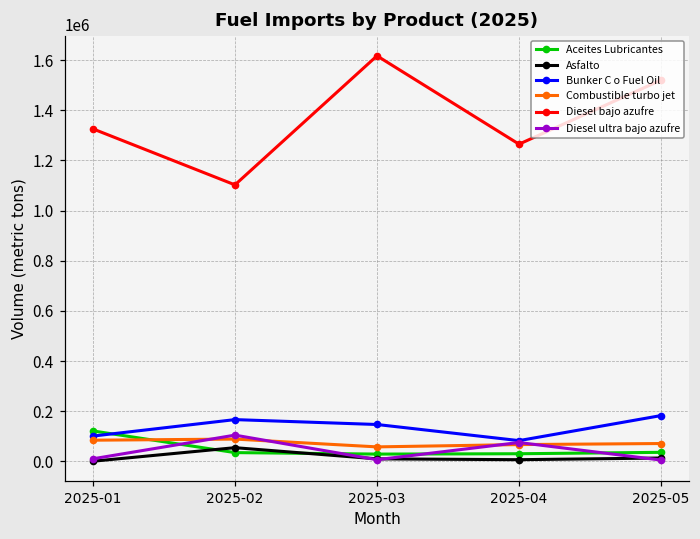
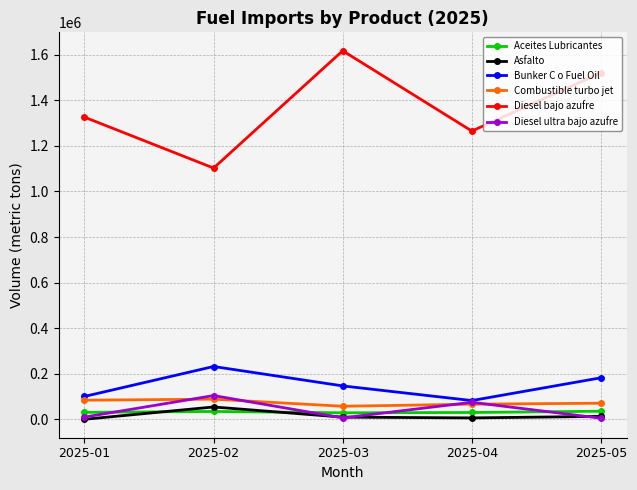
Aceites Lubricantes, 2025-01: 120000 -> 30000
Bunker C o Fuel Oil, 2025-02: 170000 -> 230000
